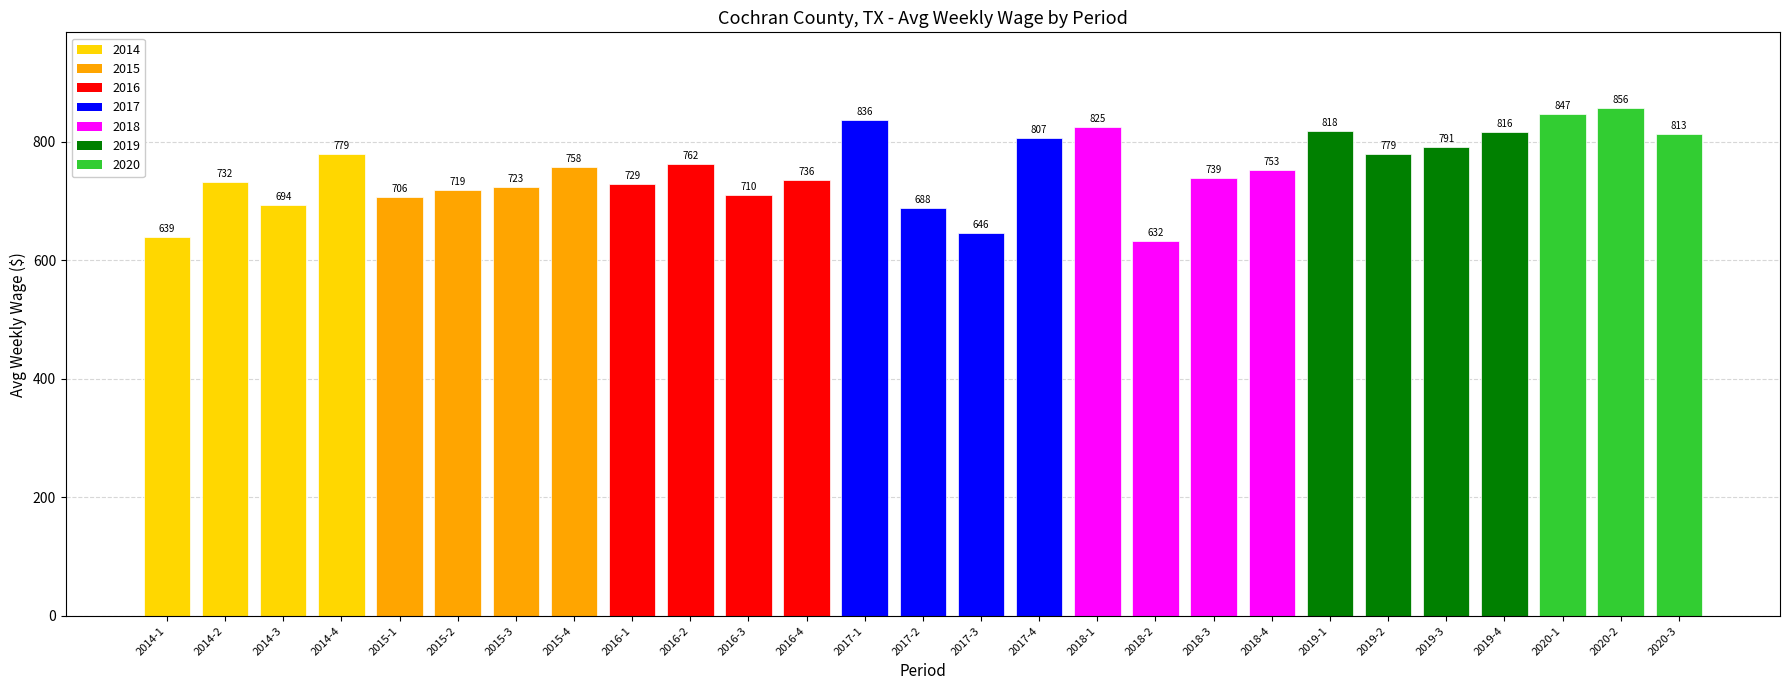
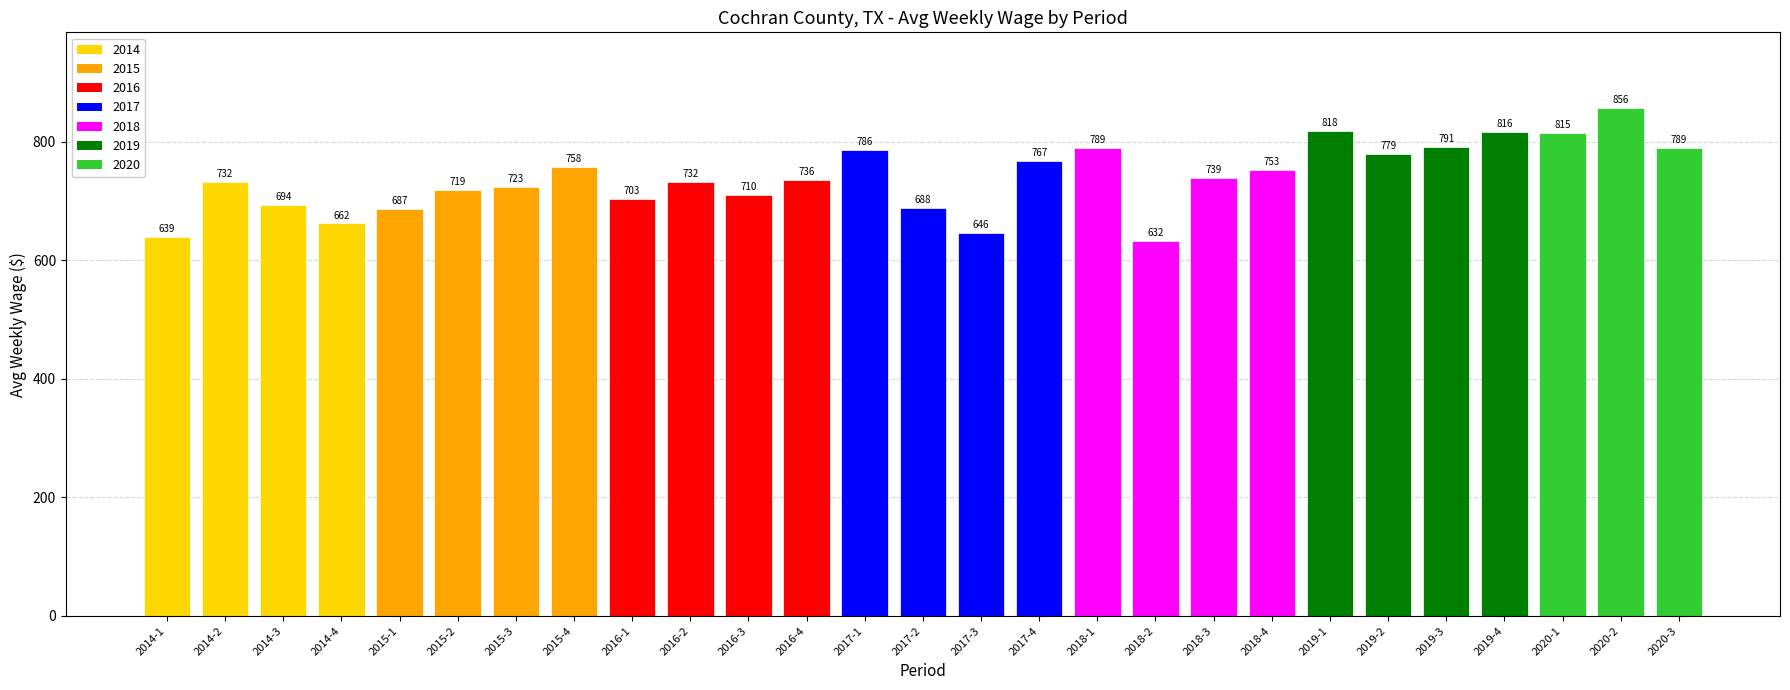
2014-4: 779 -> 662
2015-1: 706 -> 687
2016-1: 729 -> 703
2016-2: 762 -> 732
2017-1: 836 -> 786
2017-4: 807 -> 767
2018-1: 825 -> 789
2020-1: 847 -> 815
2020-3: 813 -> 789
